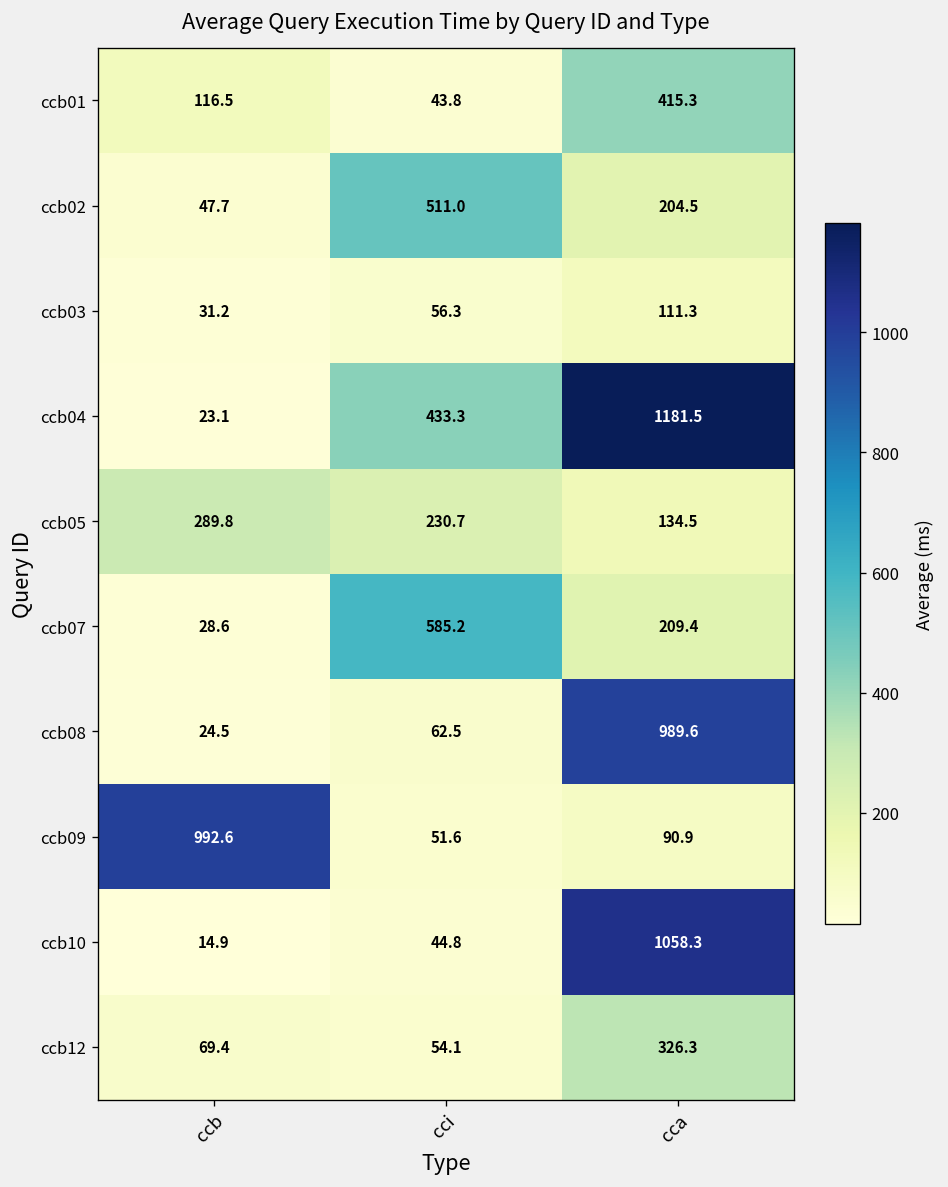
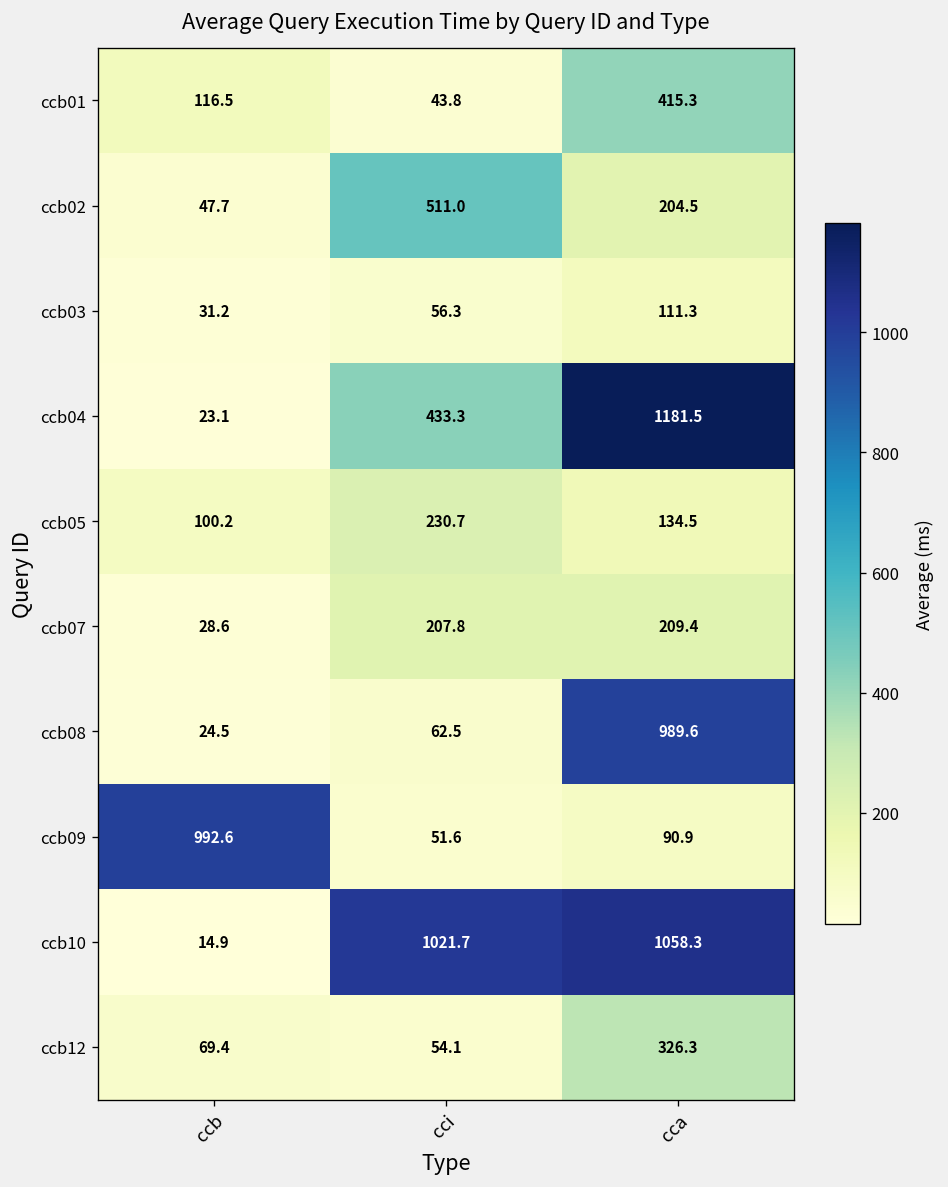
ccb05, ccb: 289.8 -> 100.2
ccb07, cci: 585.2 -> 207.8
ccb10, cci: 44.8 -> 1021.7
